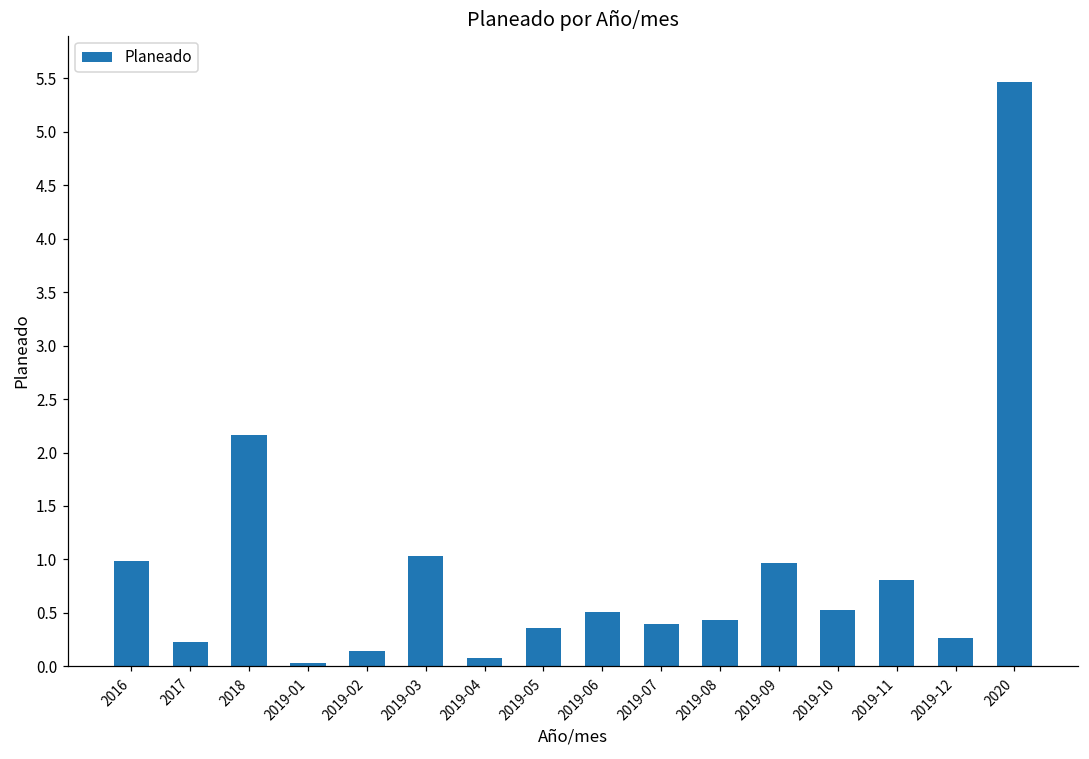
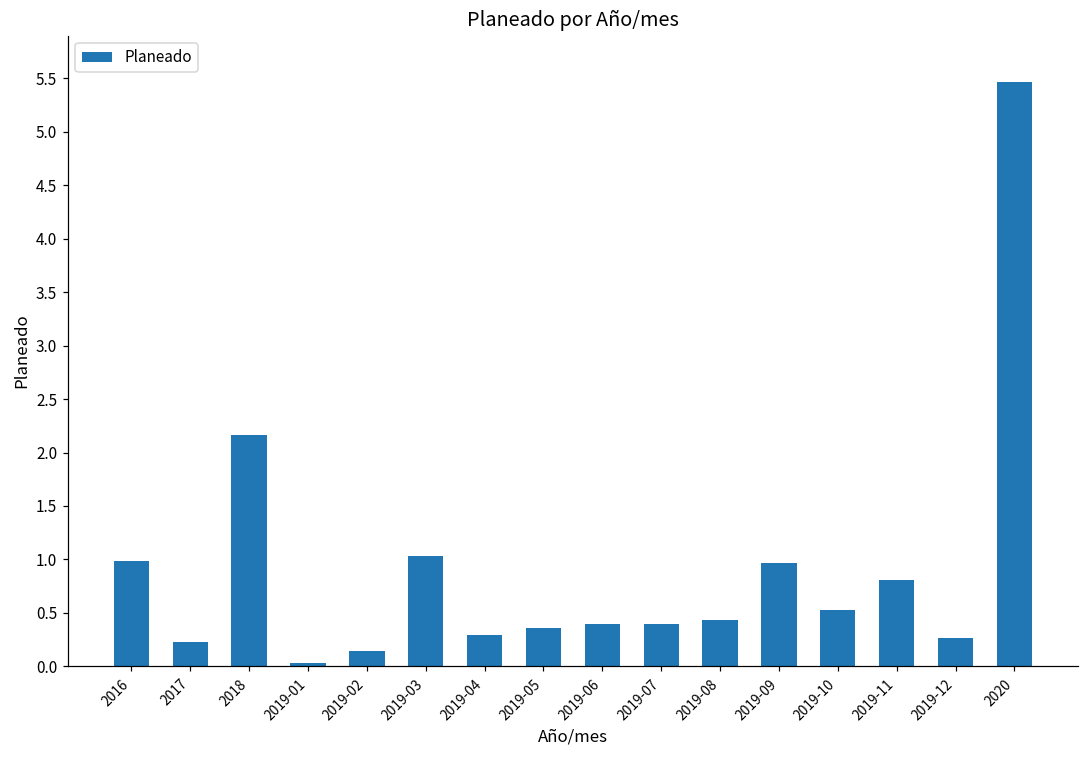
2019-04: 0.1 -> 0.3
2019-06: 0.5 -> 0.4
